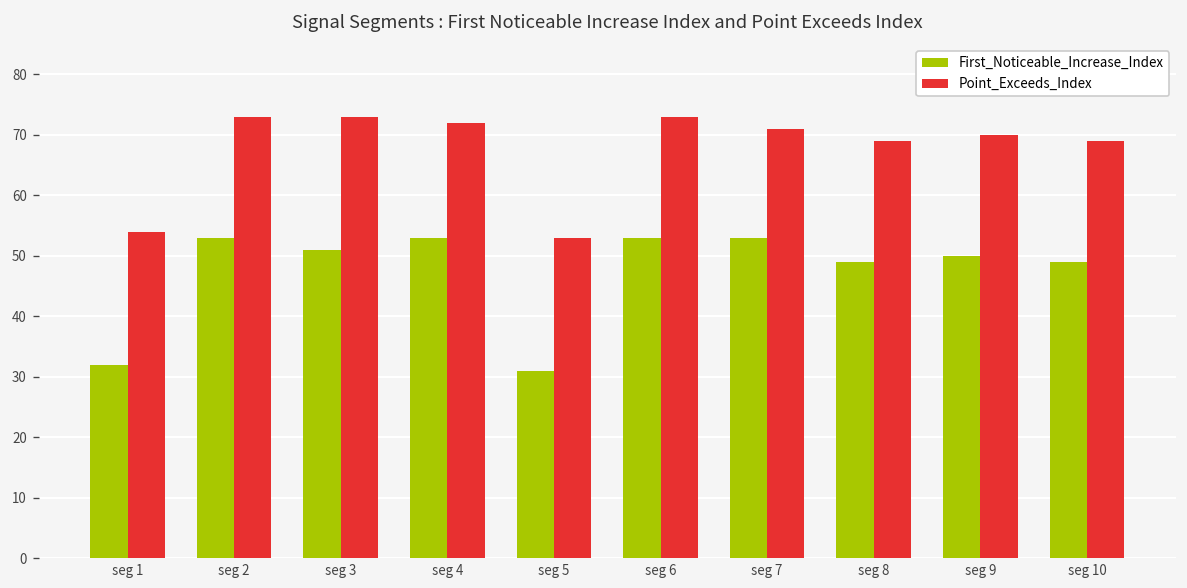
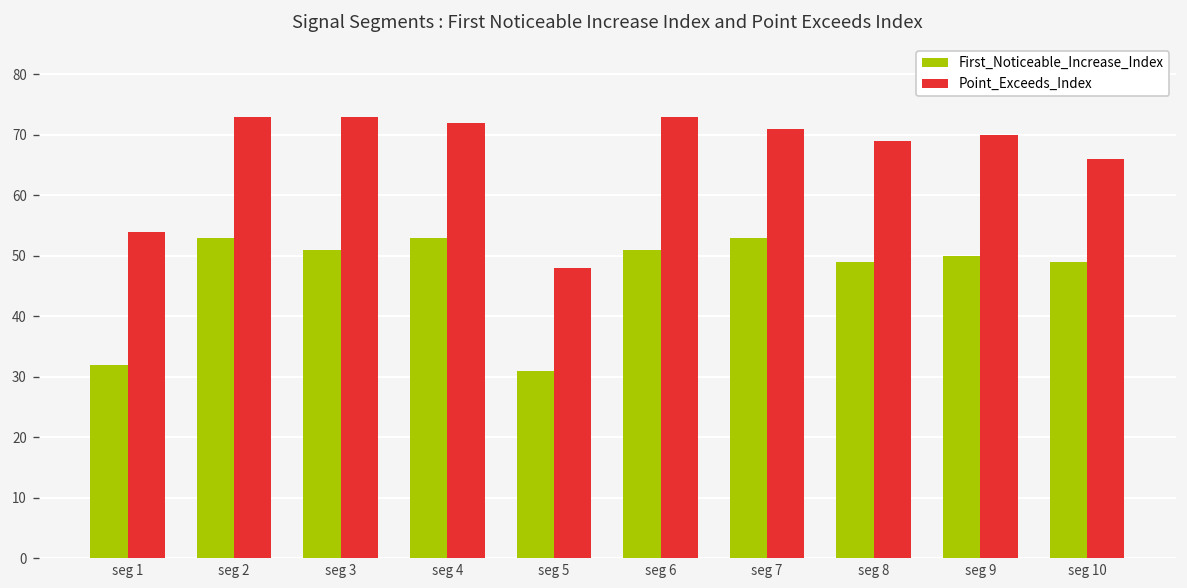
Point_Exceeds_Index, seg 5: 53 -> 48
First_Noticeable_Increase_Index, seg 6: 53 -> 51
Point_Exceeds_Index, seg 10: 69 -> 66
